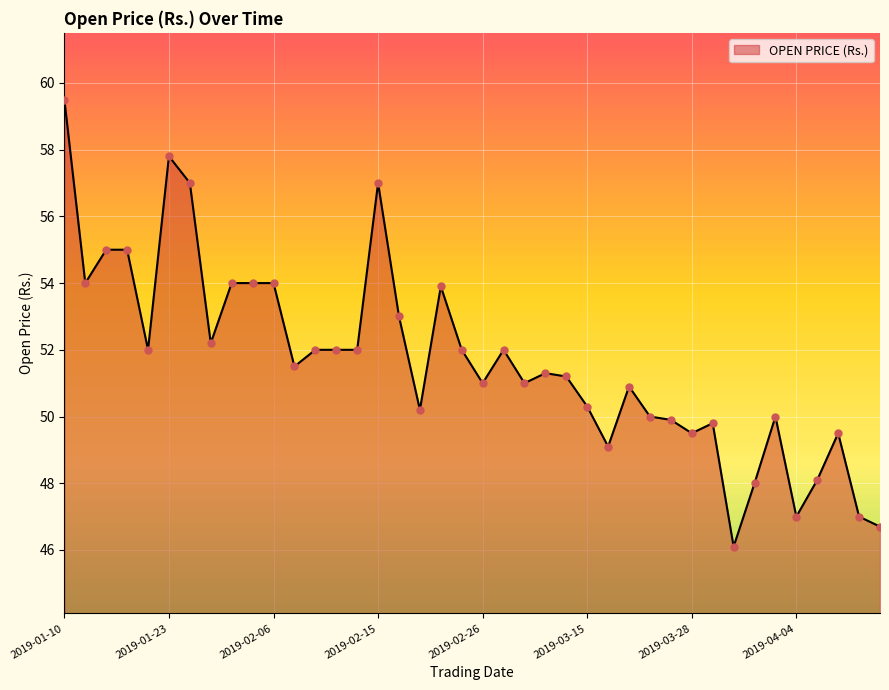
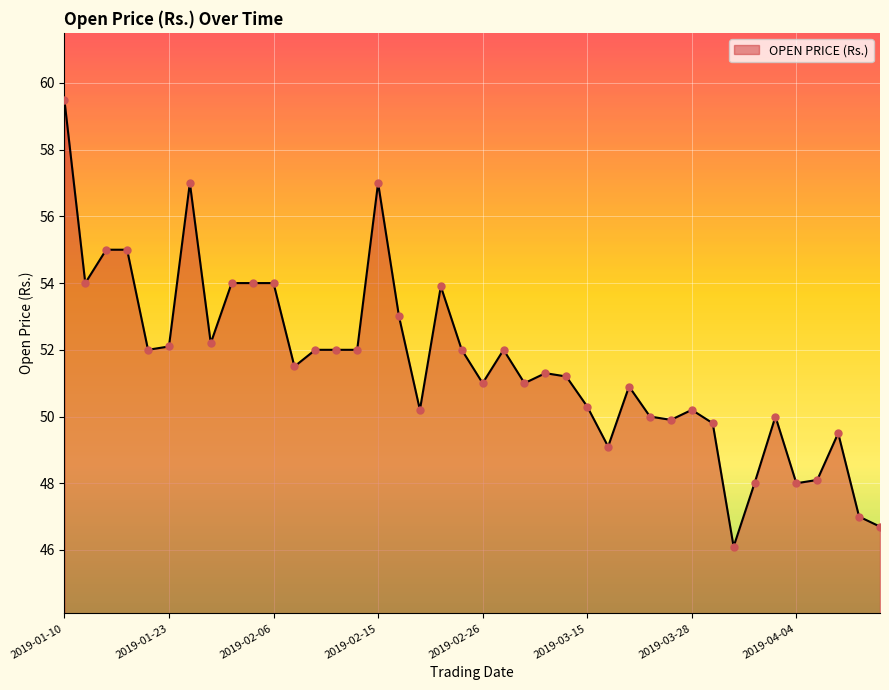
2019-01-23: 57.8 -> 52.1
2019-03-28: 49.5 -> 50.2
2019-04-04: 47 -> 48
